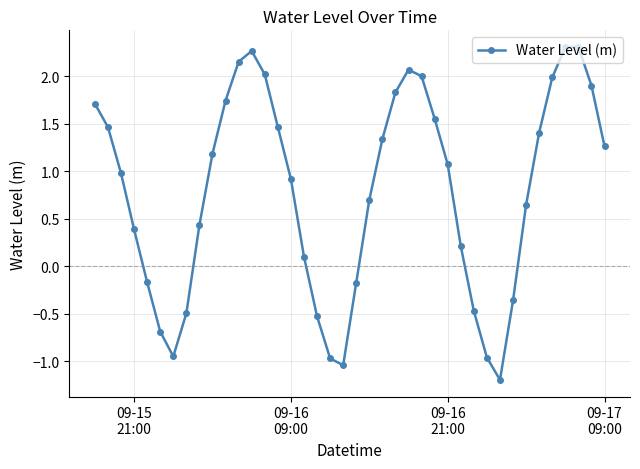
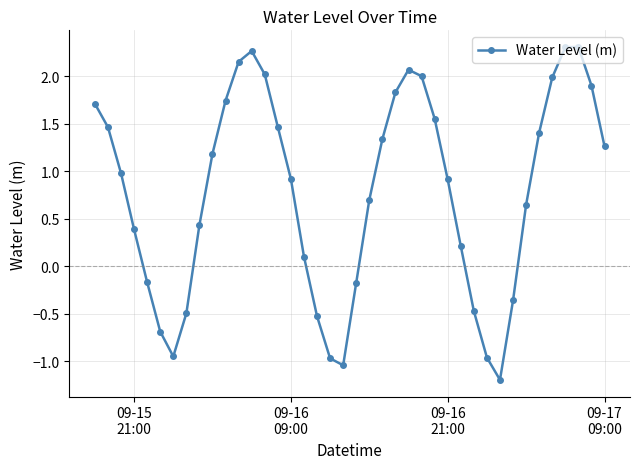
09-16 21:00: 1.1 -> 0.9
